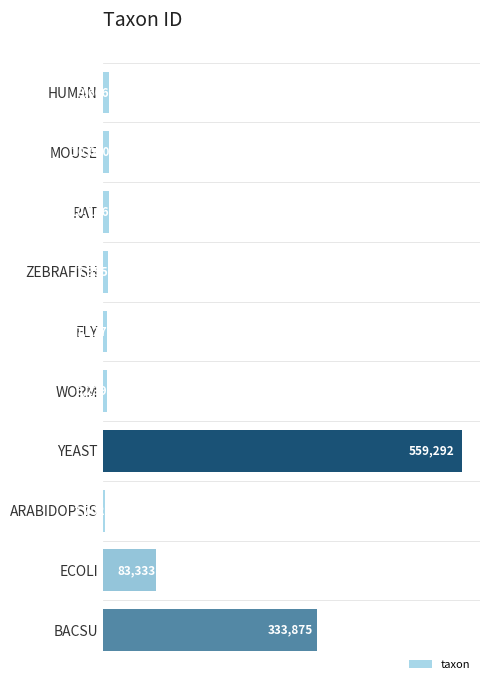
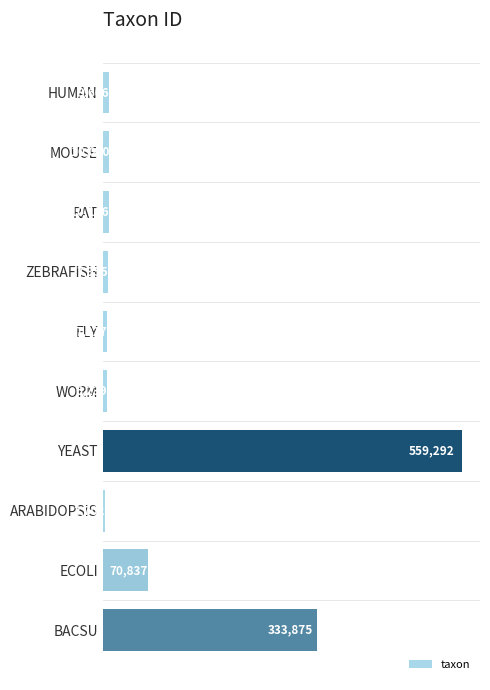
ECOLI: 83,333 -> 70,837
